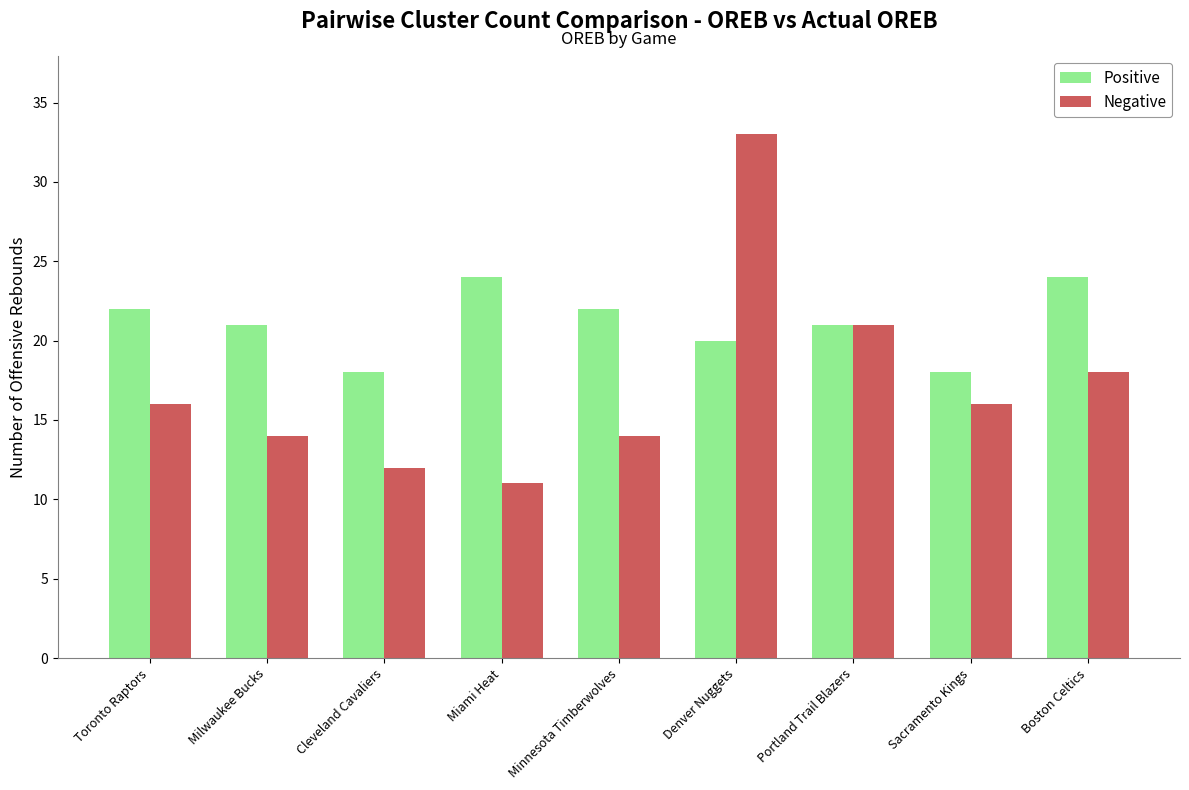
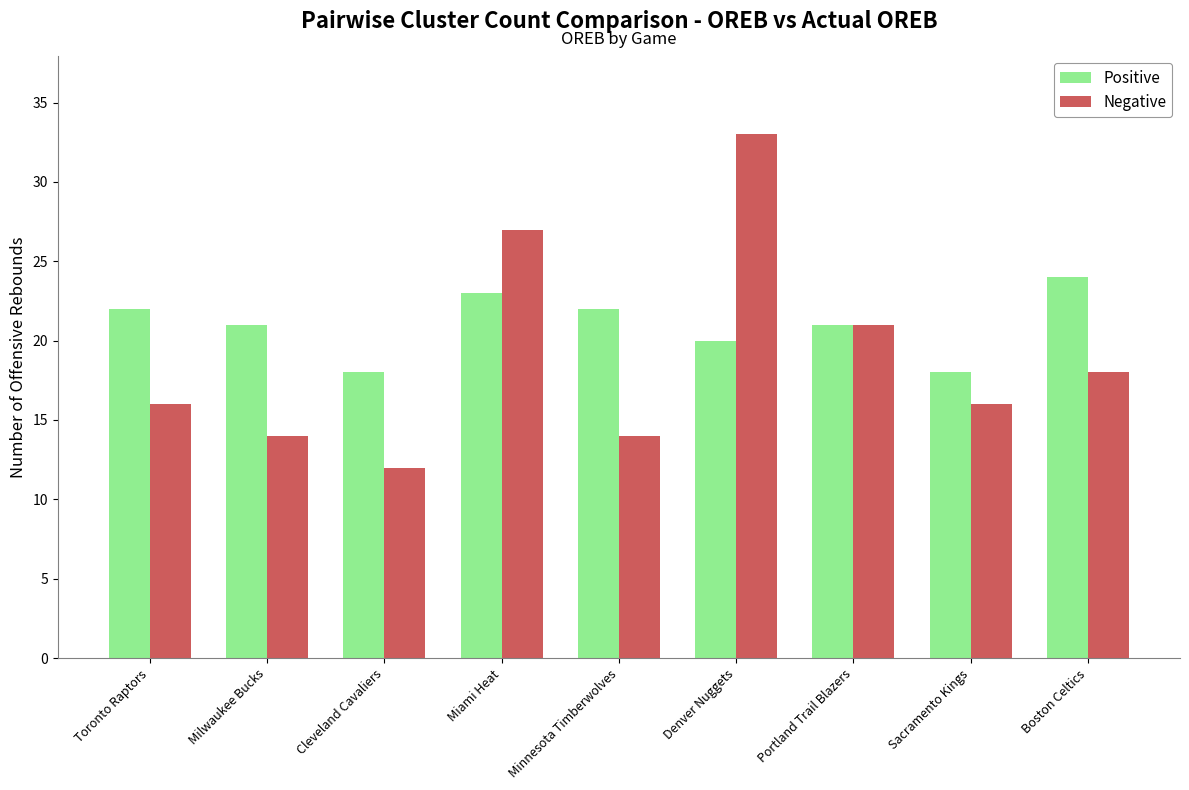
Positive, Miami Heat: 24 -> 23
Negative, Miami Heat: 11 -> 27
